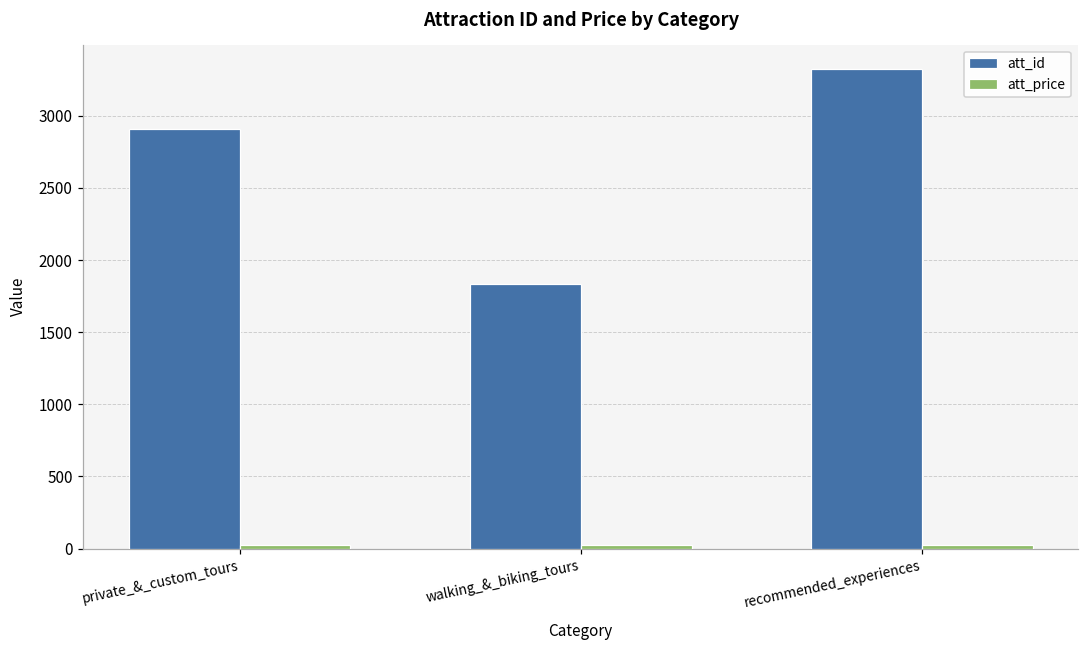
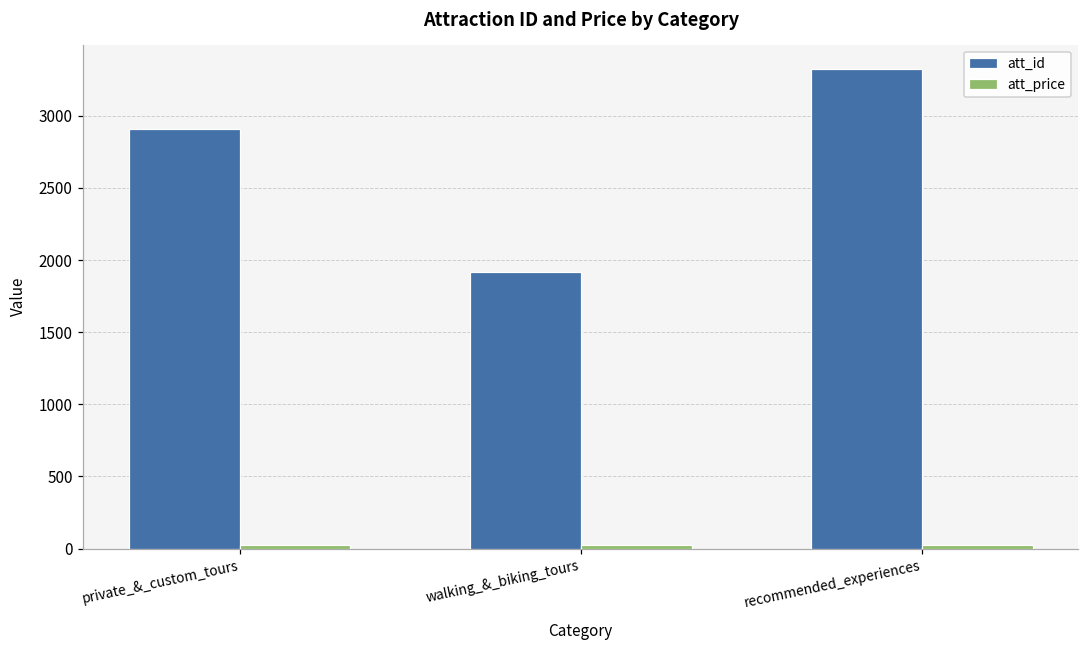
att_id, walking_&_biking_tours: 1840 -> 1920
